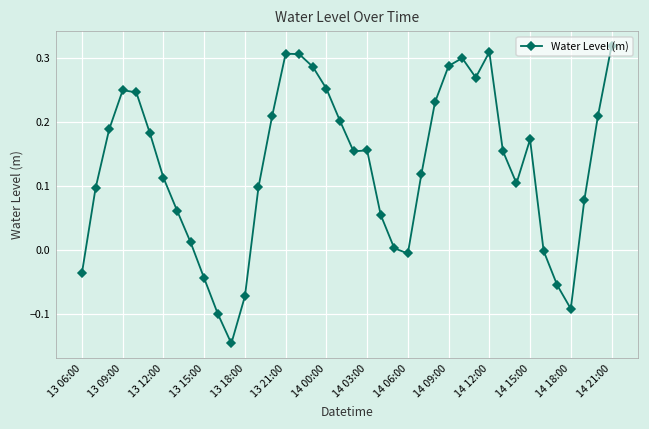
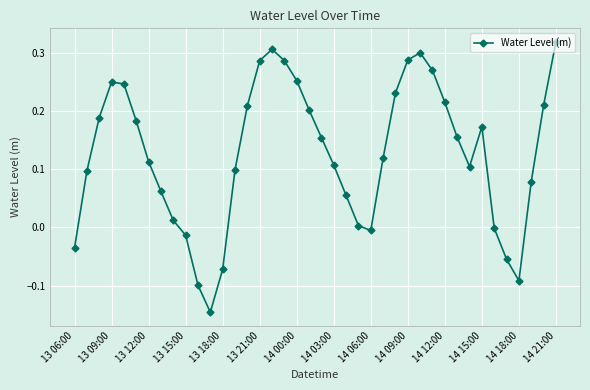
13 15:00: -0.04 -> -0.01
13 21:00: 0.31 -> 0.29
14 03:00: 0.16 -> 0.11
14 12:00: 0.31 -> 0.21
